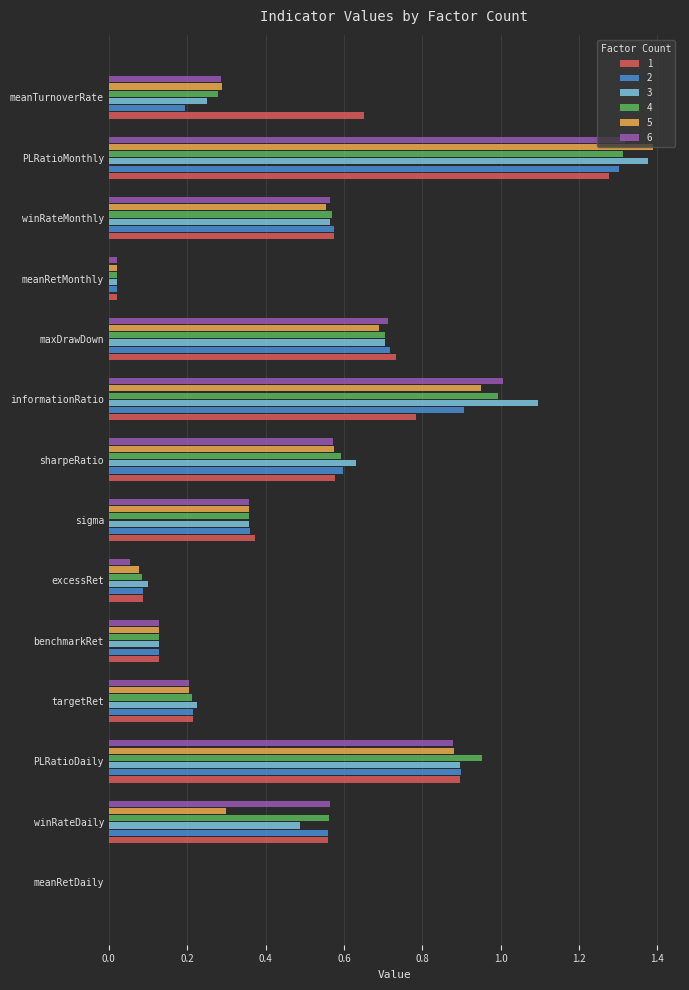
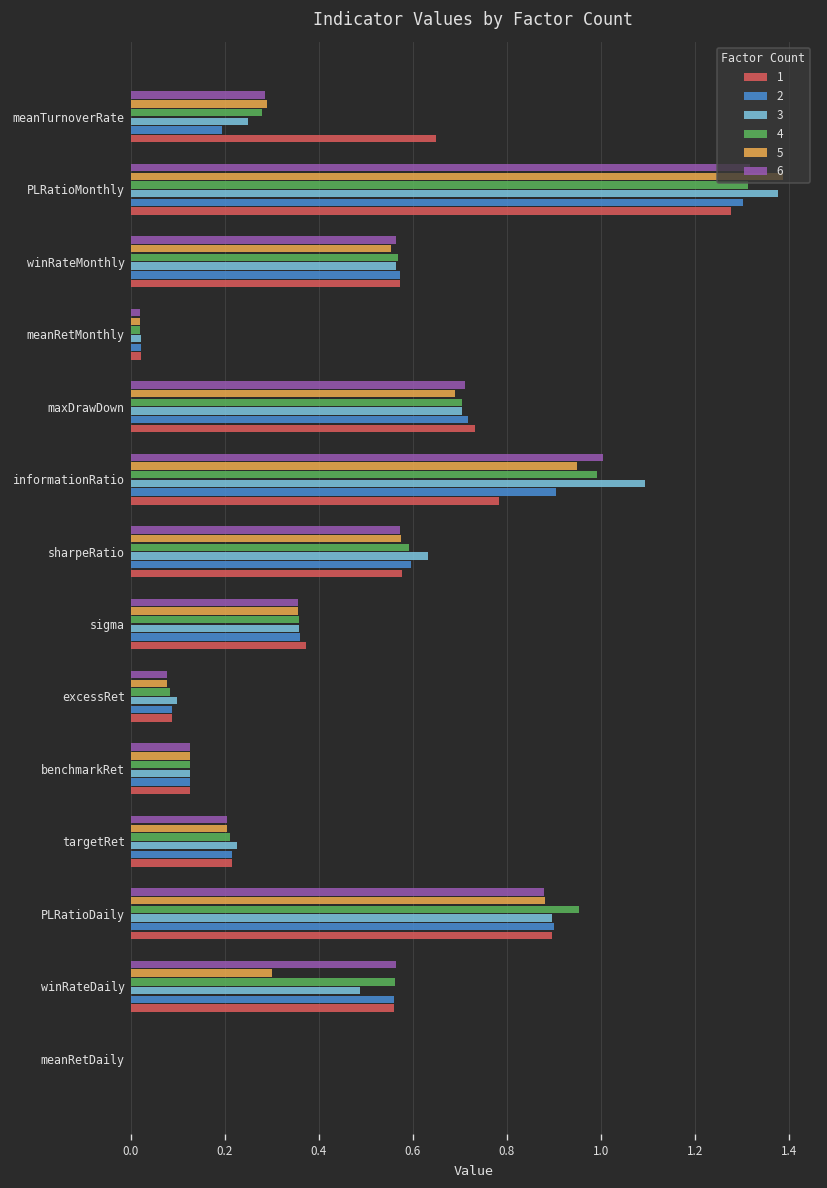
6, excessRet: 0.05 -> 0.08
